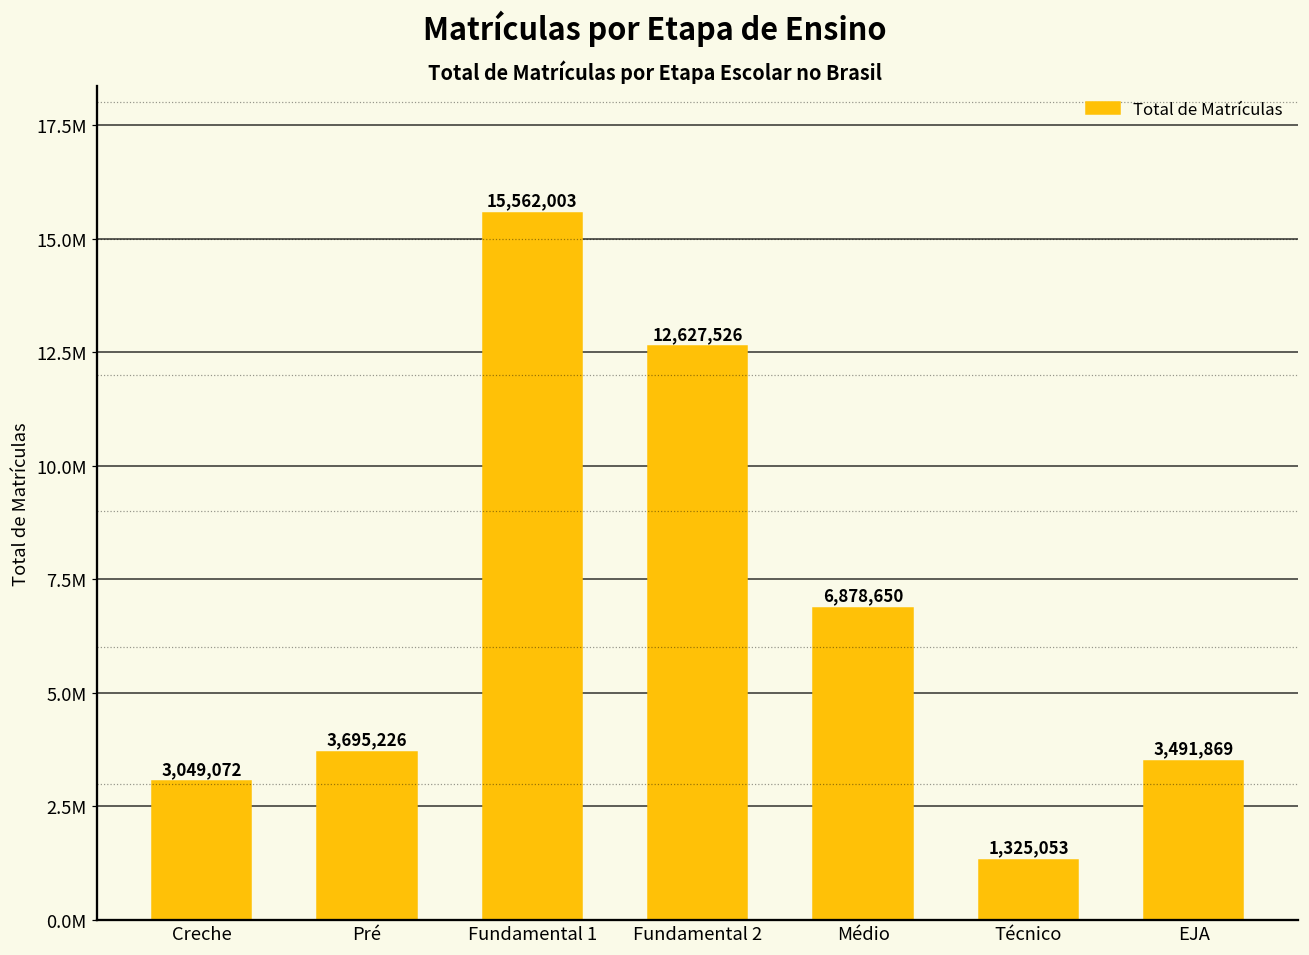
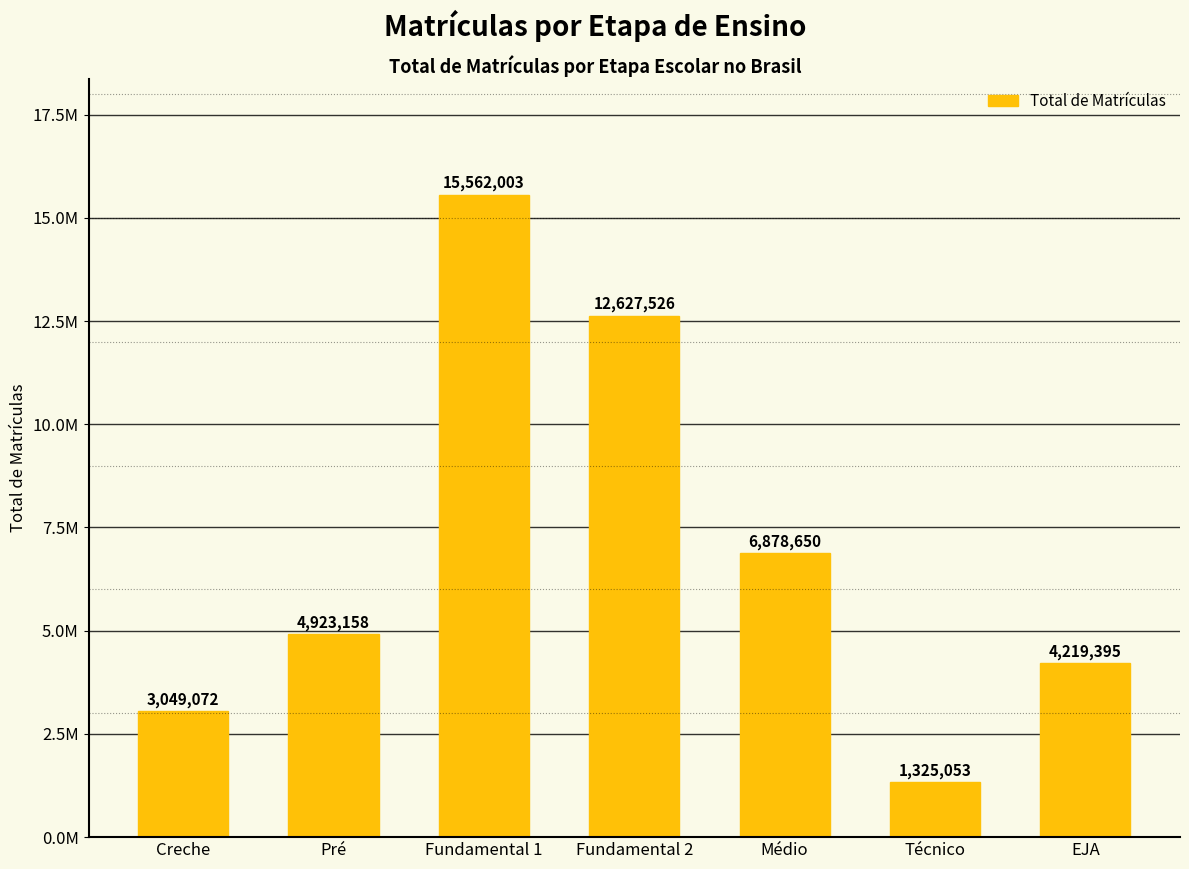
Pré: 3,695,226 -> 4,923,158
EJA: 3,491,869 -> 4,219,395
